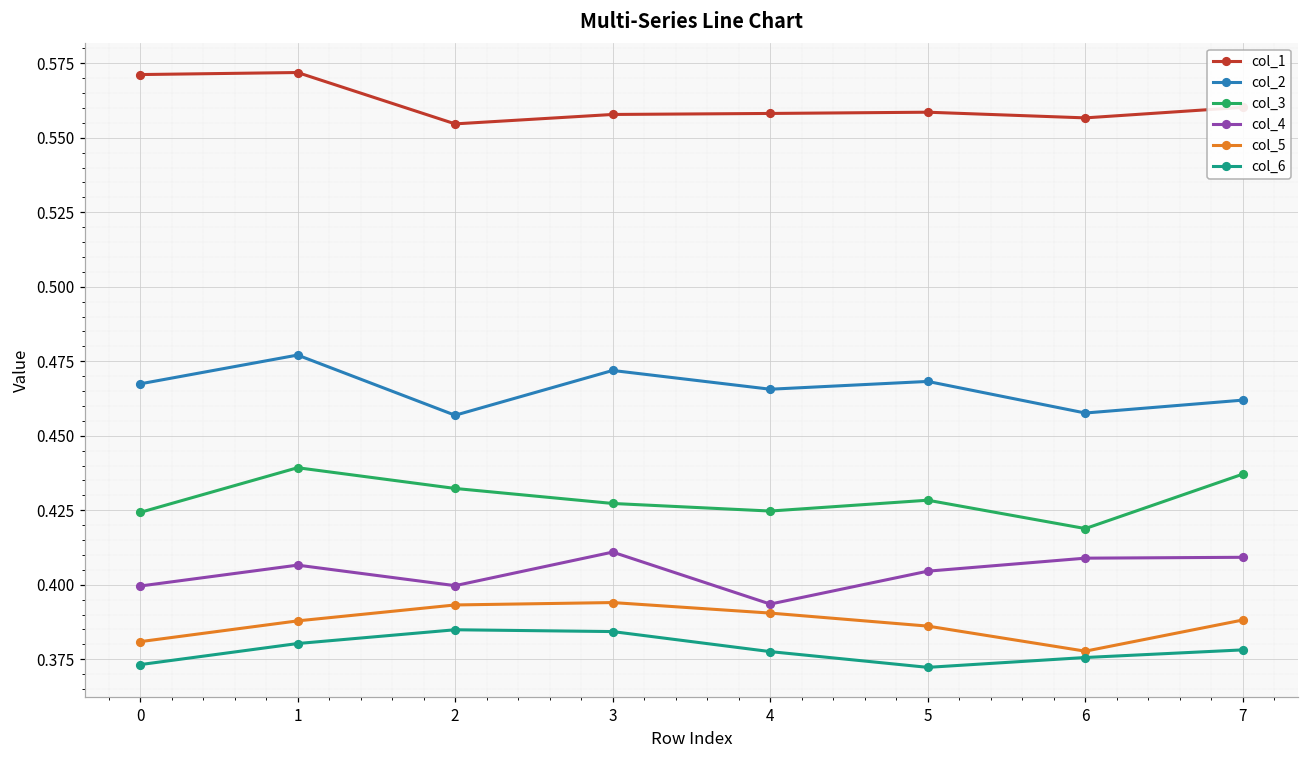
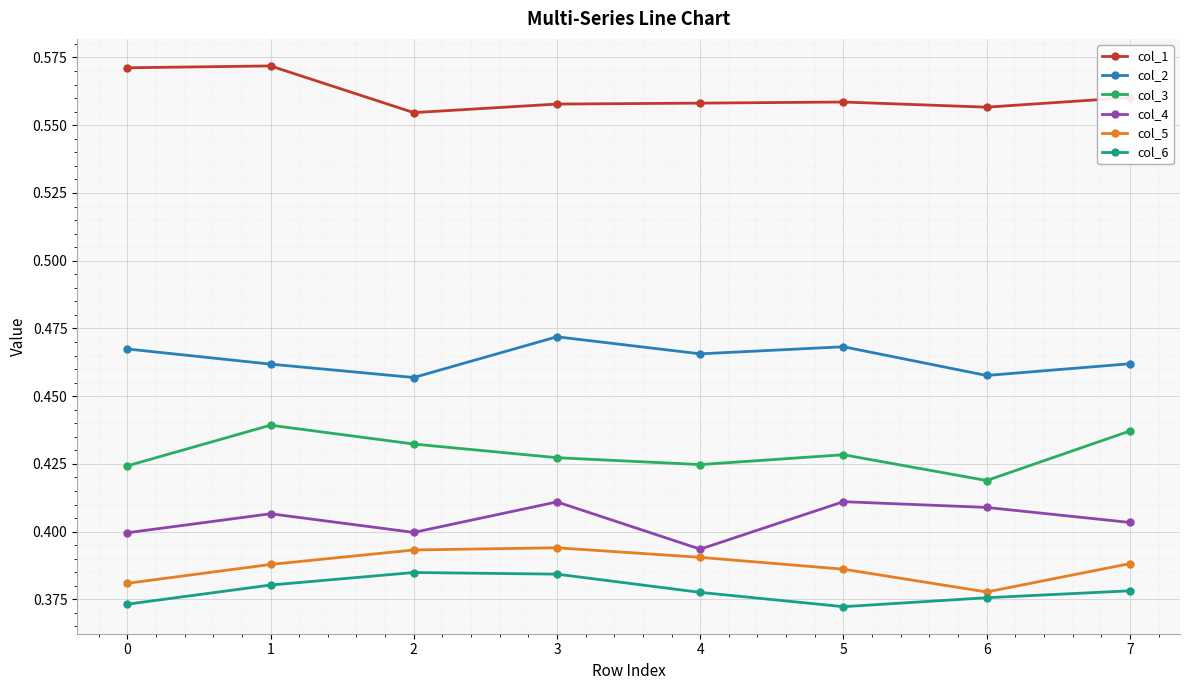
col_2, 1: 0.477 -> 0.462
col_4, 5: 0.405 -> 0.411
col_4, 7: 0.409 -> 0.403
